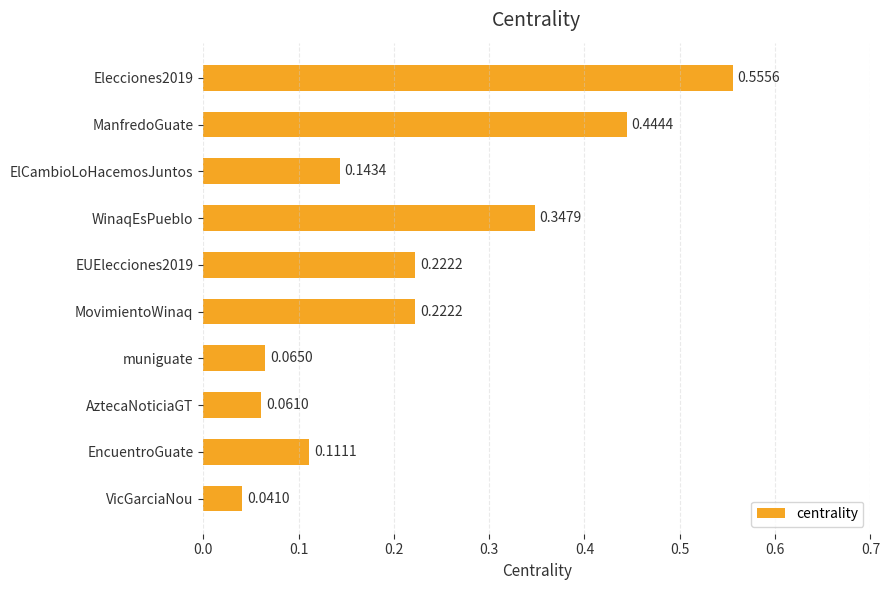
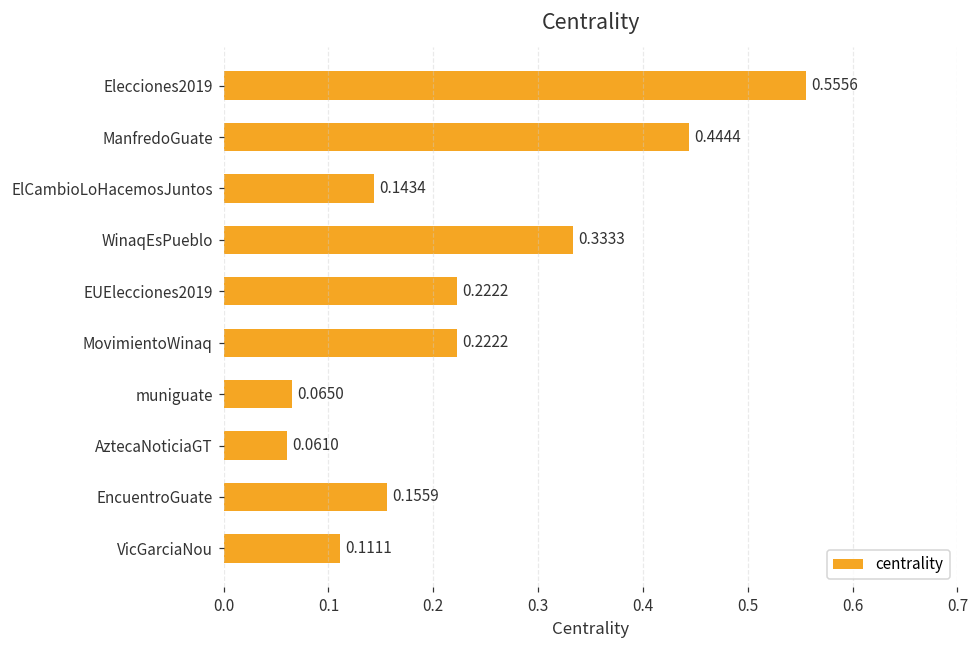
WinaqEsPueblo: 0.3479 -> 0.3333
EncuentroGuate: 0.1111 -> 0.1559
VicGarciaNou: 0.0410 -> 0.1111
